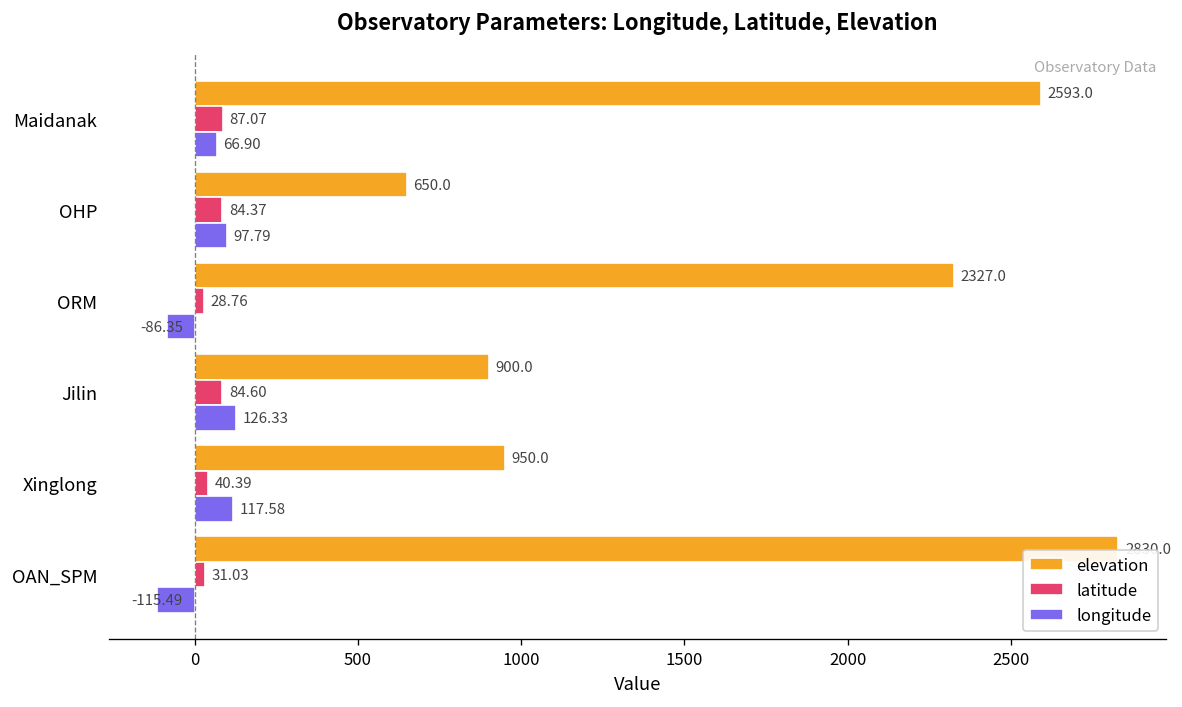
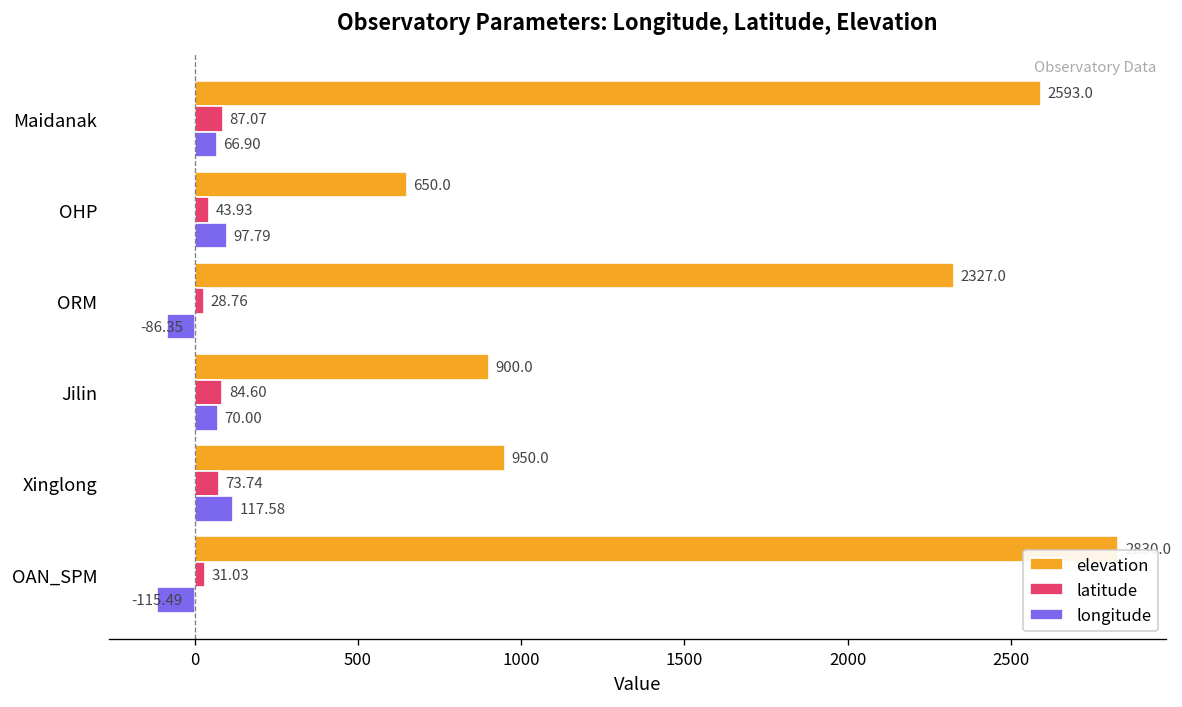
latitude, OHP: 84.37 -> 43.93
longitude, Jilin: 126.33 -> 70.00
latitude, Xinglong: 40.39 -> 73.74
